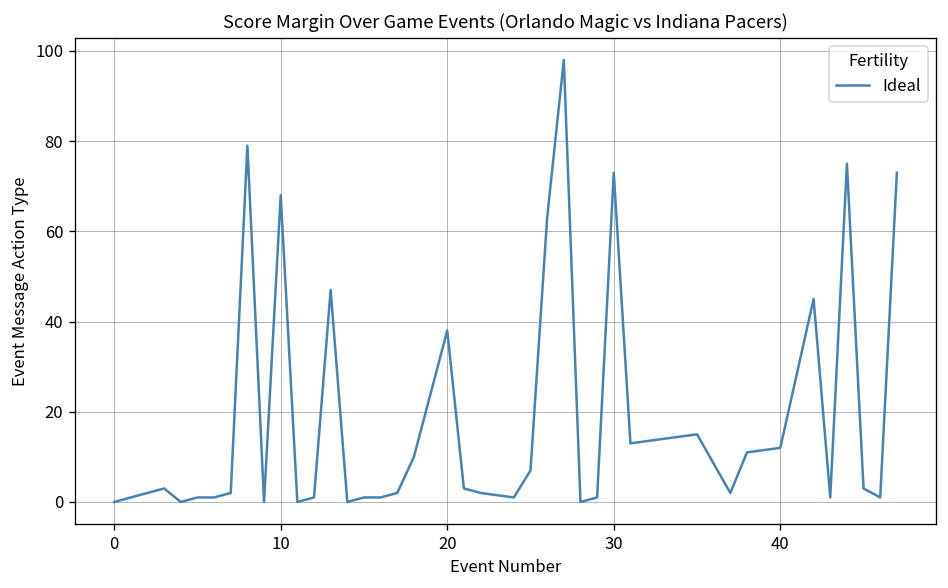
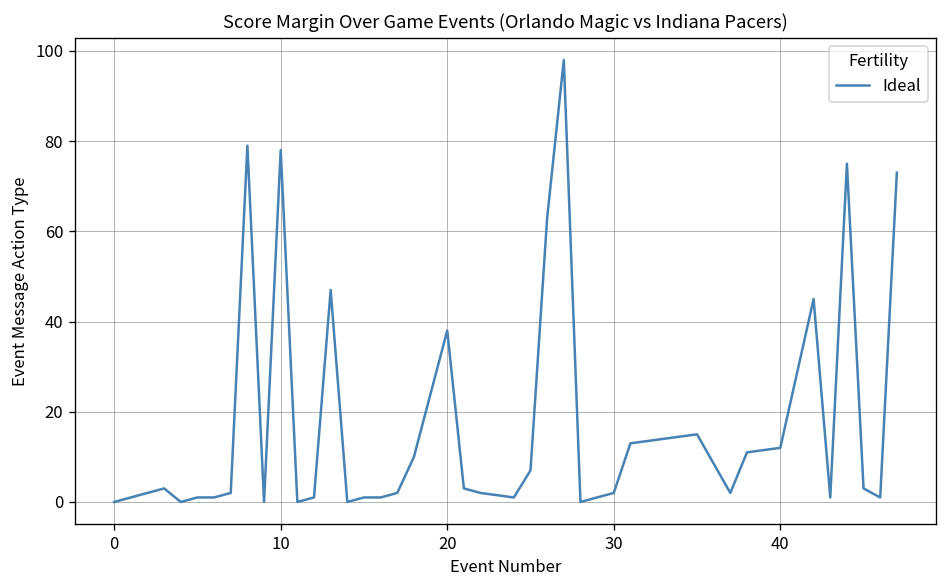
10: 68 -> 78
30: 73 -> 2
